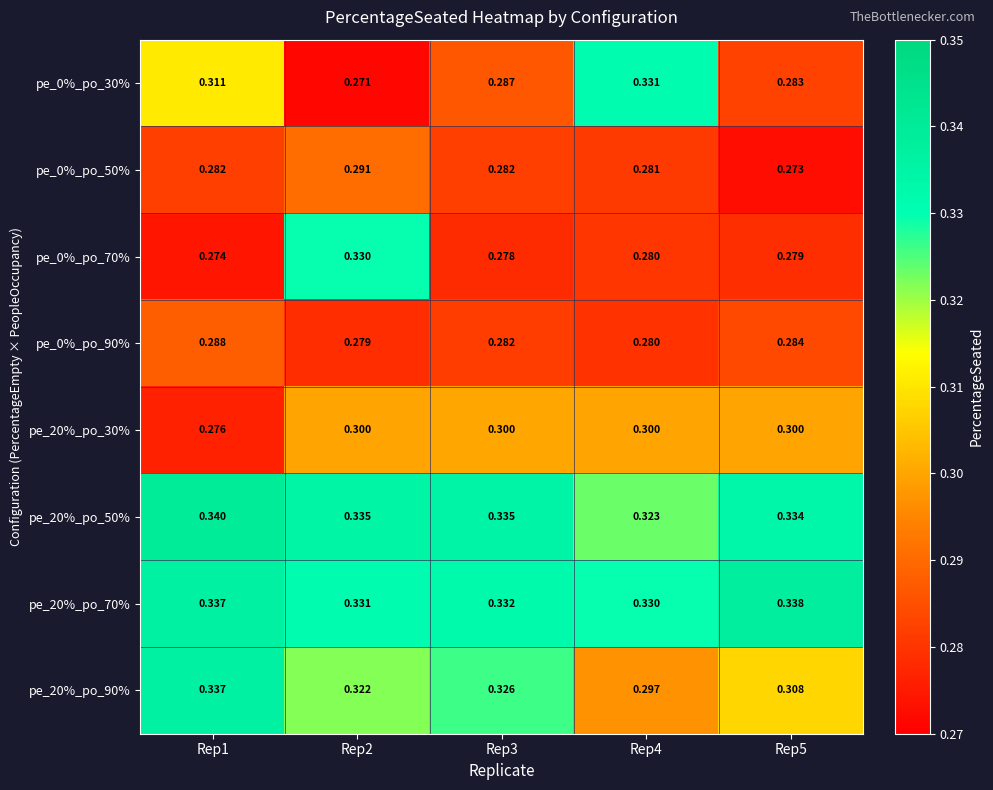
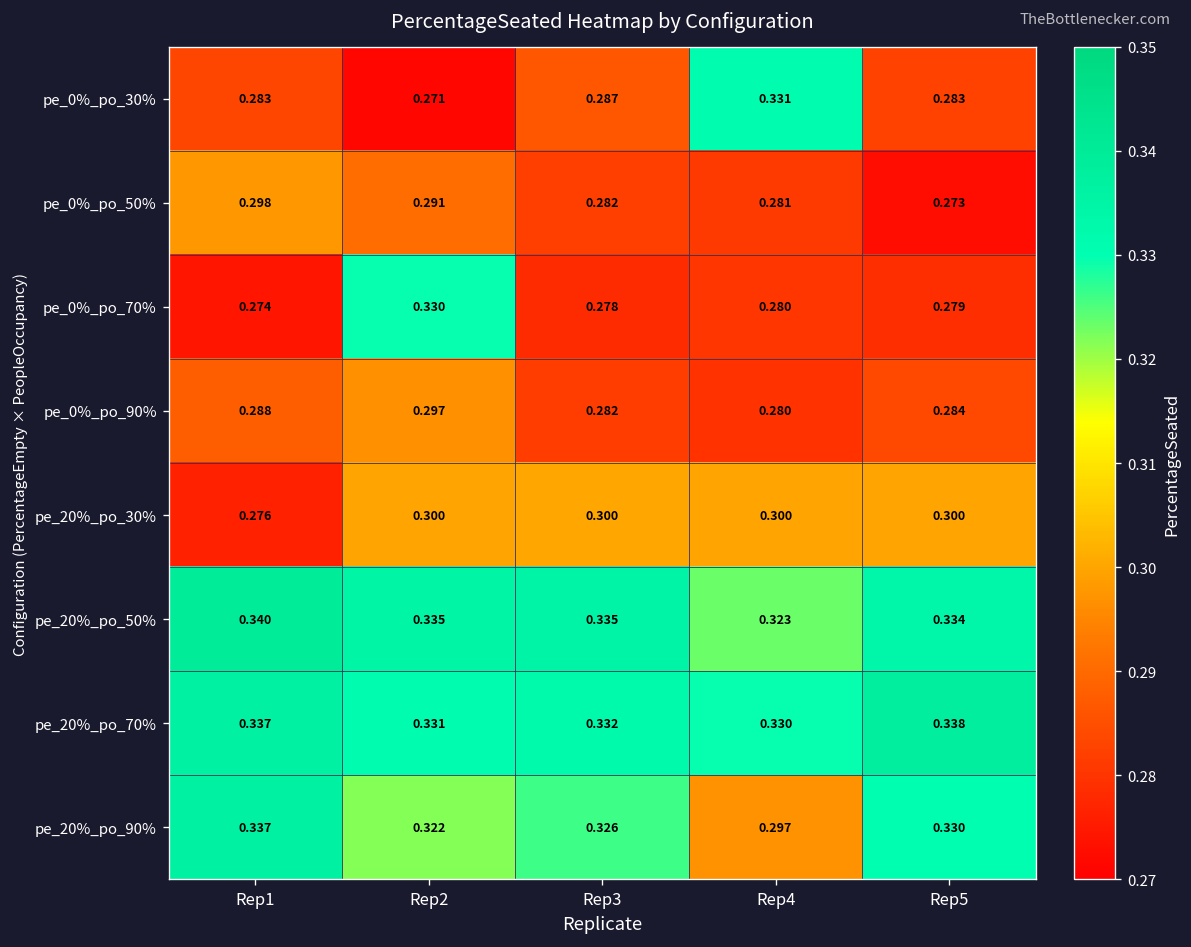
pe_0%_po_30%, Rep1: 0.311 -> 0.283
pe_0%_po_50%, Rep1: 0.282 -> 0.298
pe_0%_po_90%, Rep2: 0.279 -> 0.297
pe_20%_po_90%, Rep5: 0.308 -> 0.330
